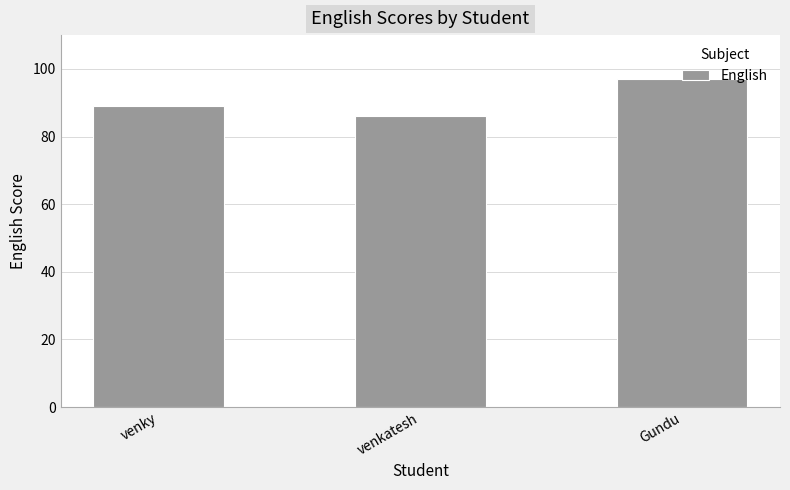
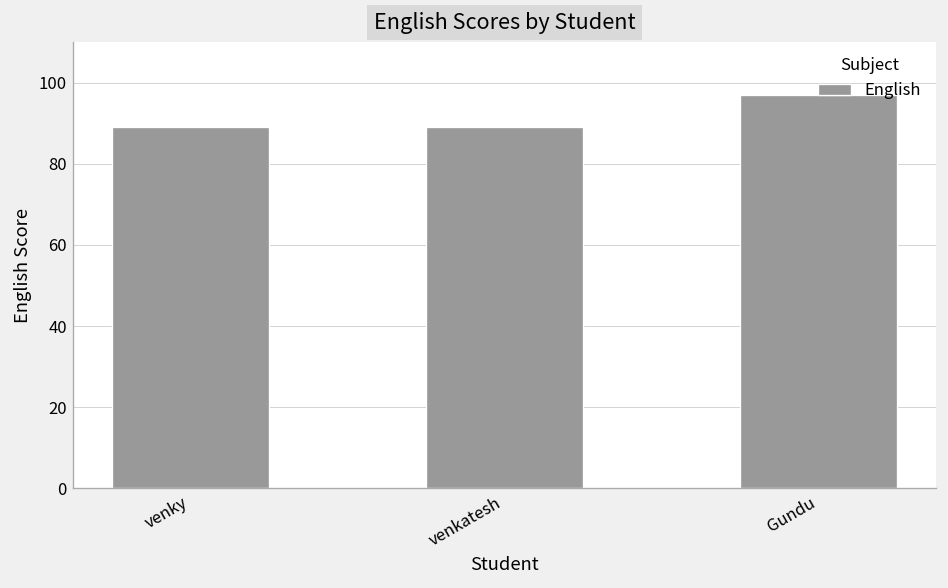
venkatesh: 86 -> 89
